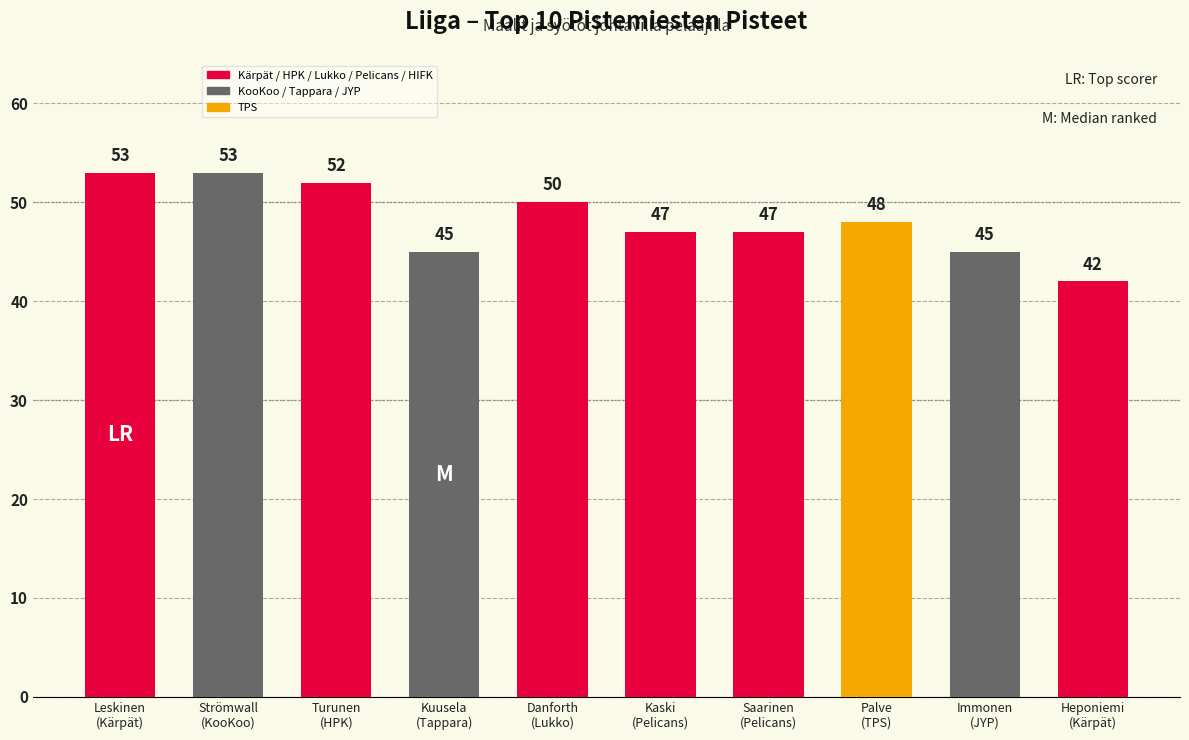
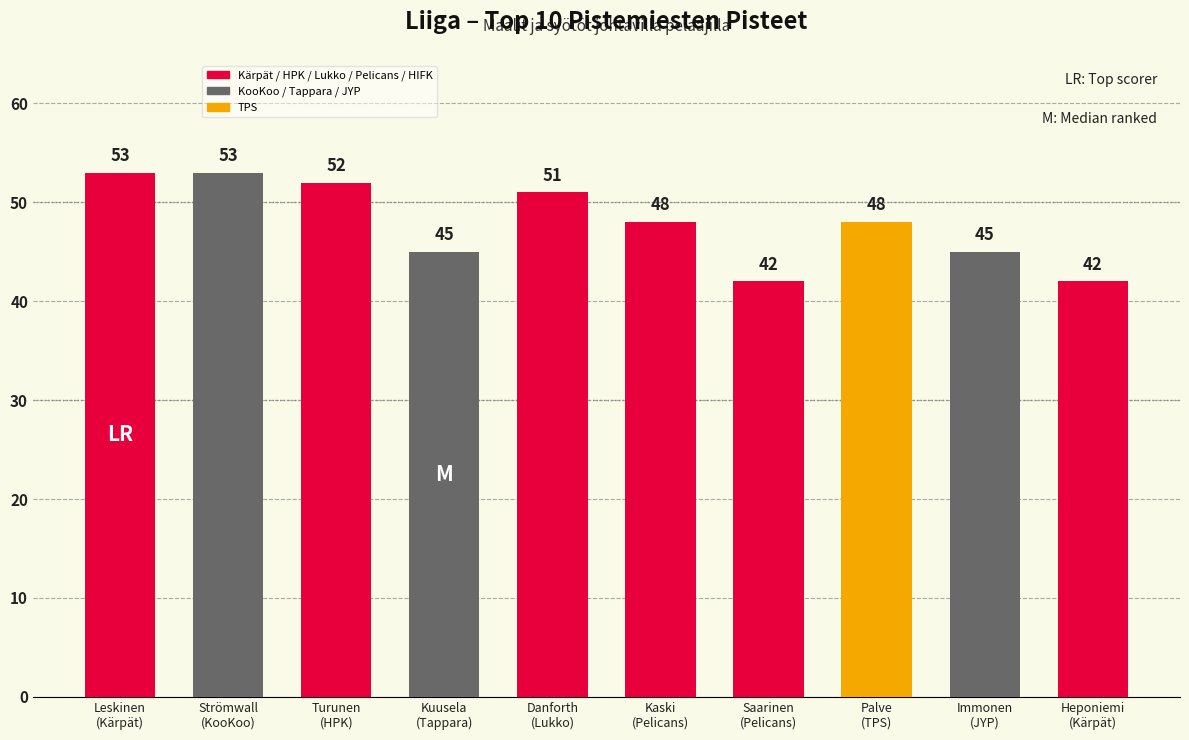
Danforth (Lukko): 50 -> 51
Kaski (Pelicans): 47 -> 48
Saarinen (Pelicans): 47 -> 42
